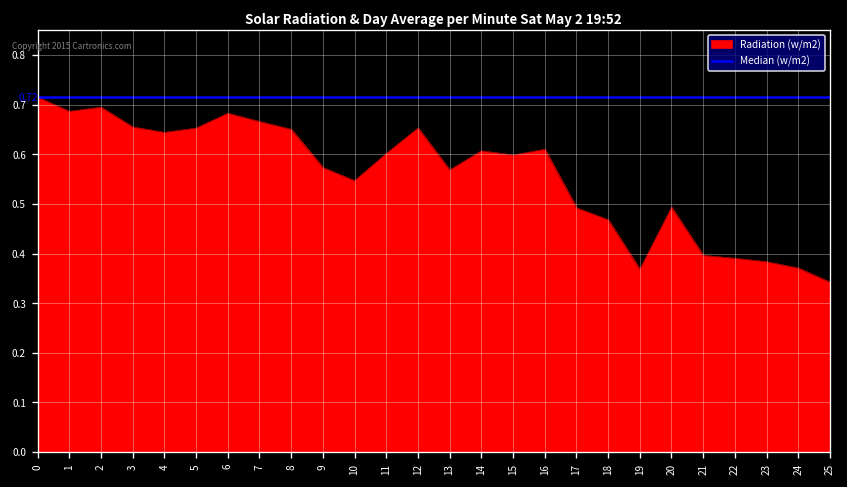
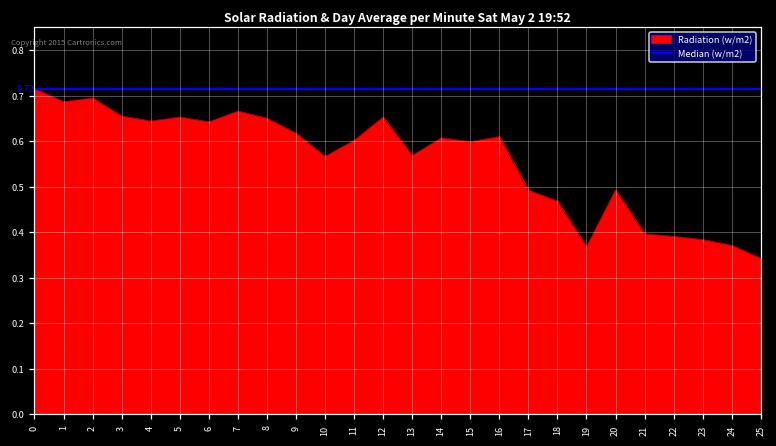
Radiation (w/m2), 6: 0.68 -> 0.64
Radiation (w/m2), 9: 0.57 -> 0.62
Radiation (w/m2), 10: 0.55 -> 0.57
